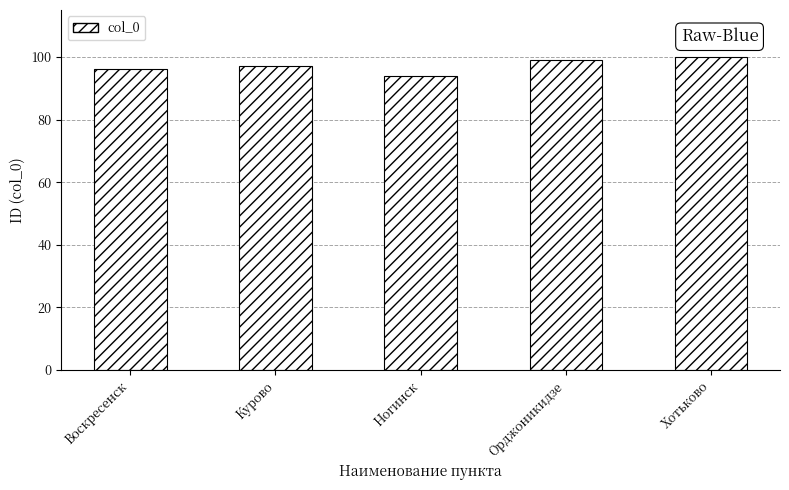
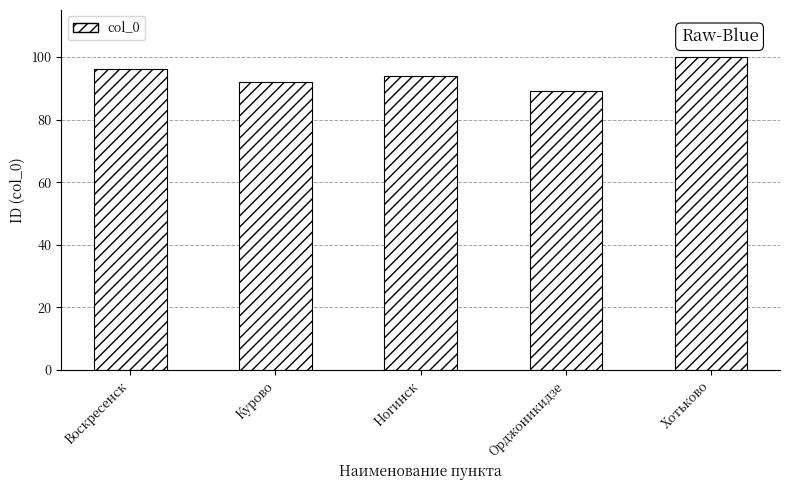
Курово: 97 -> 92
Орджоникидзе: 99 -> 89
